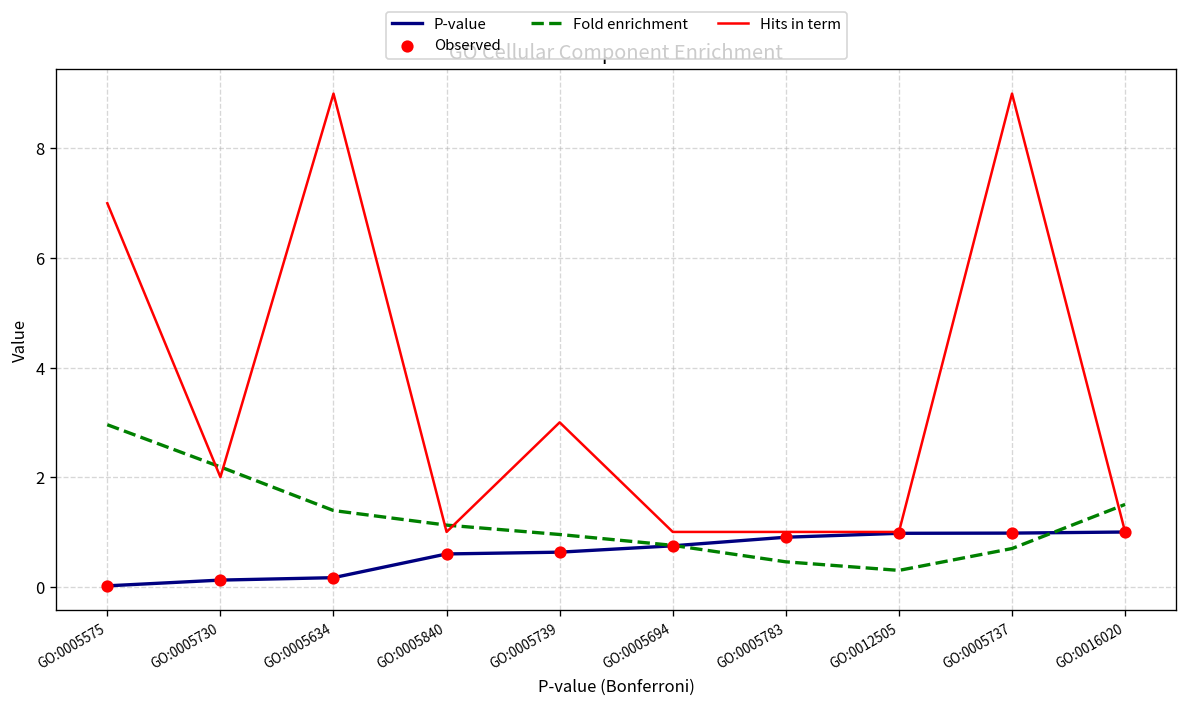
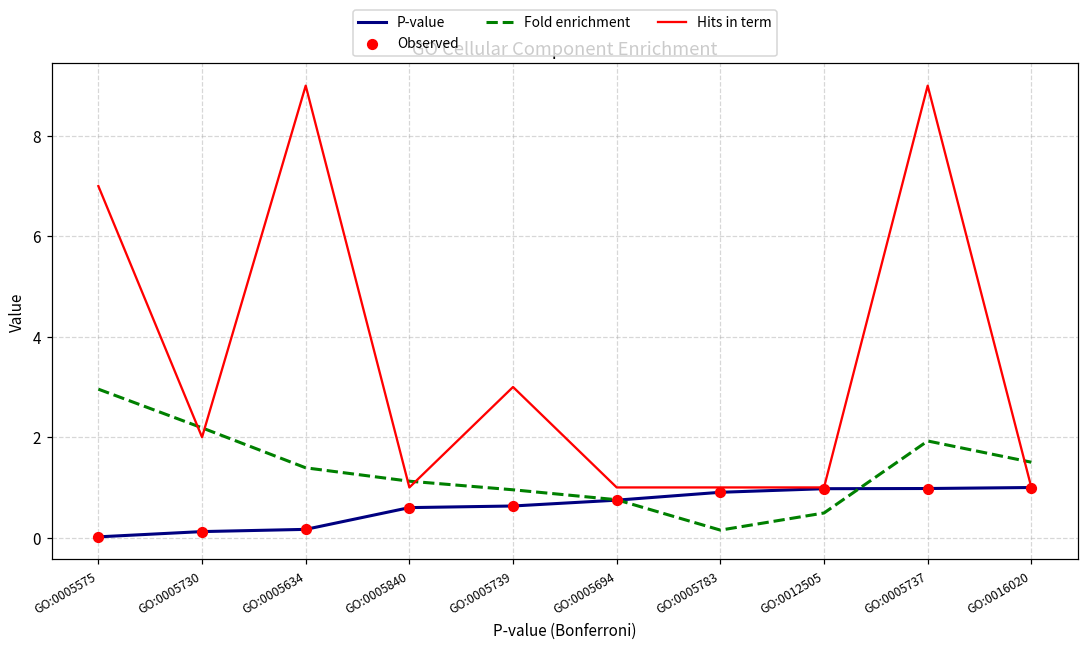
Fold enrichment, GO:0005783: 0.5 -> 0.2
Fold enrichment, GO:0012505: 0.3 -> 0.5
Fold enrichment, GO:0005737: 0.7 -> 1.9
